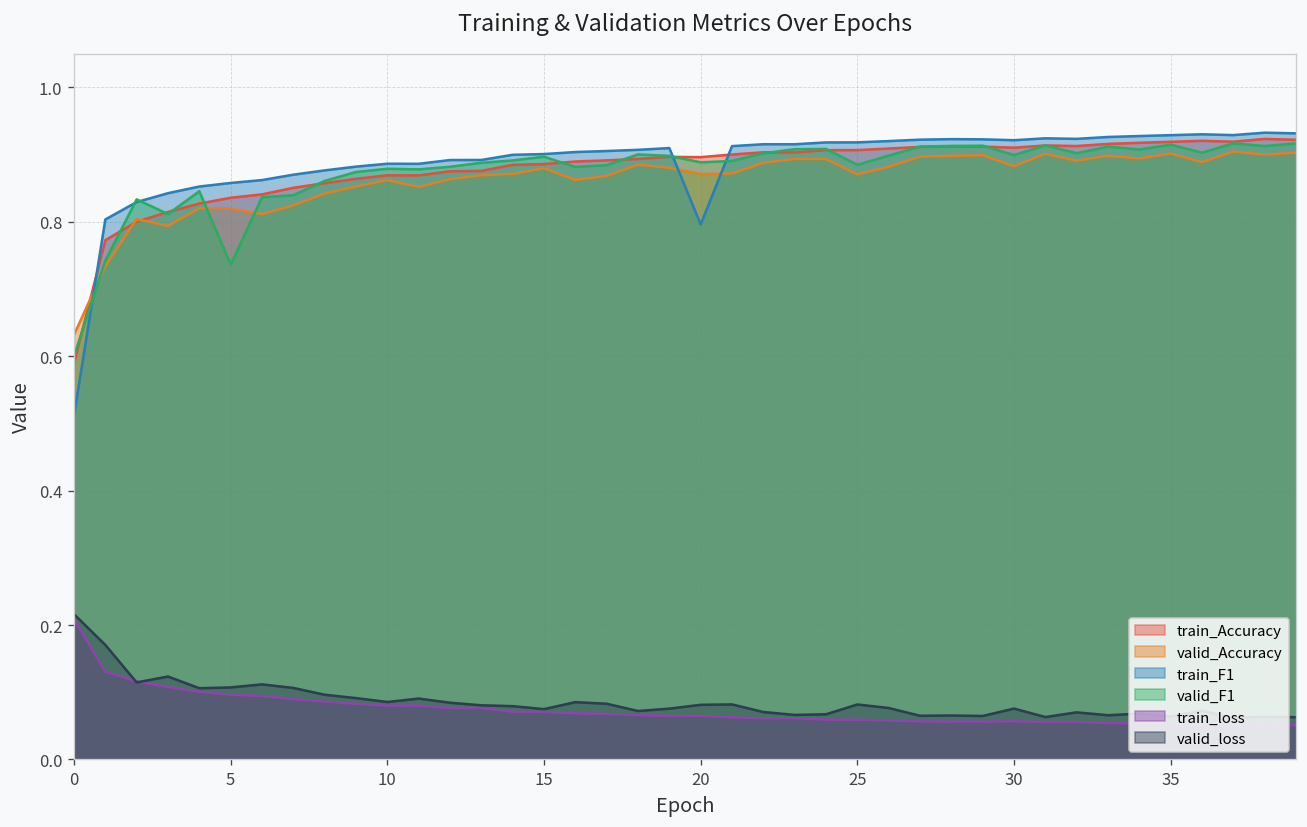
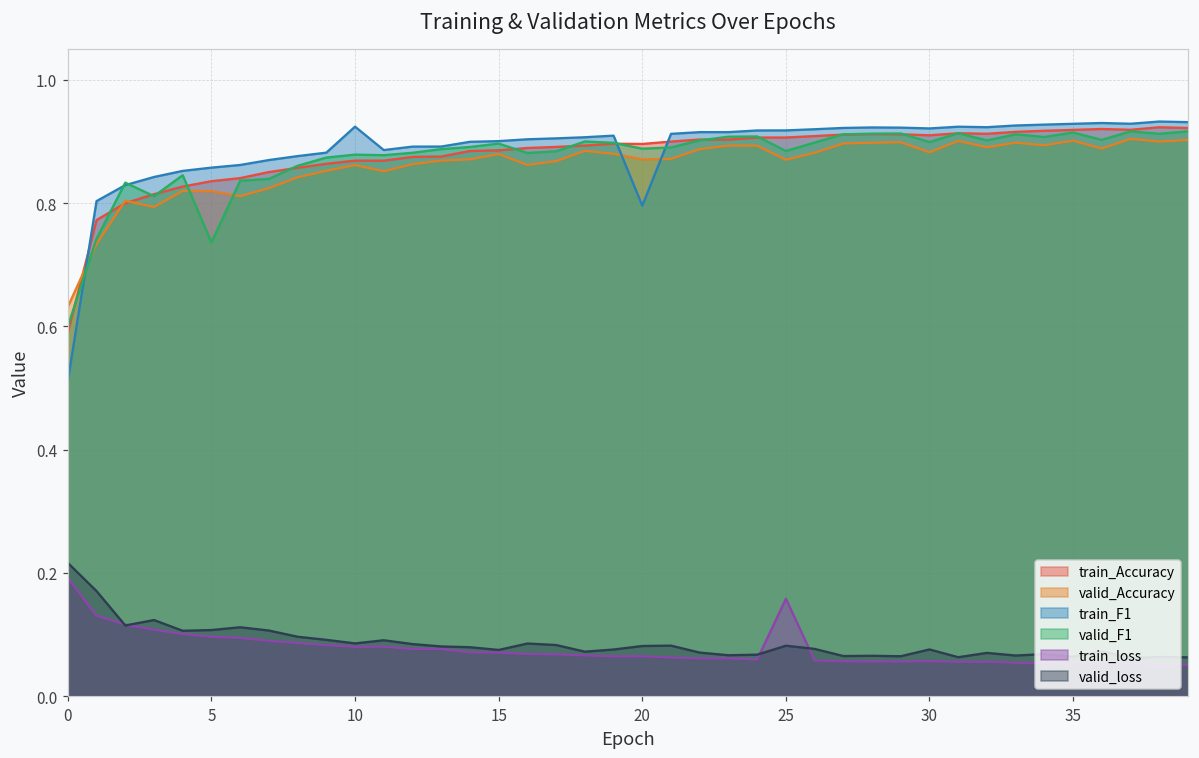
train_loss, 0: 0.21 -> 0.19
train_F1, 10: 0.89 -> 0.92
train_loss, 25: 0.06 -> 0.16
